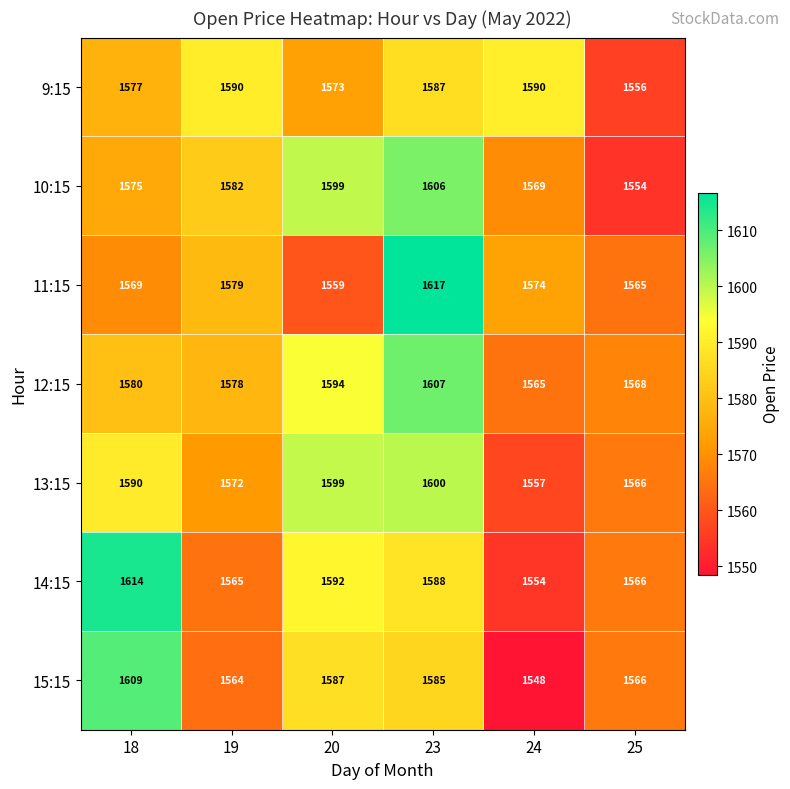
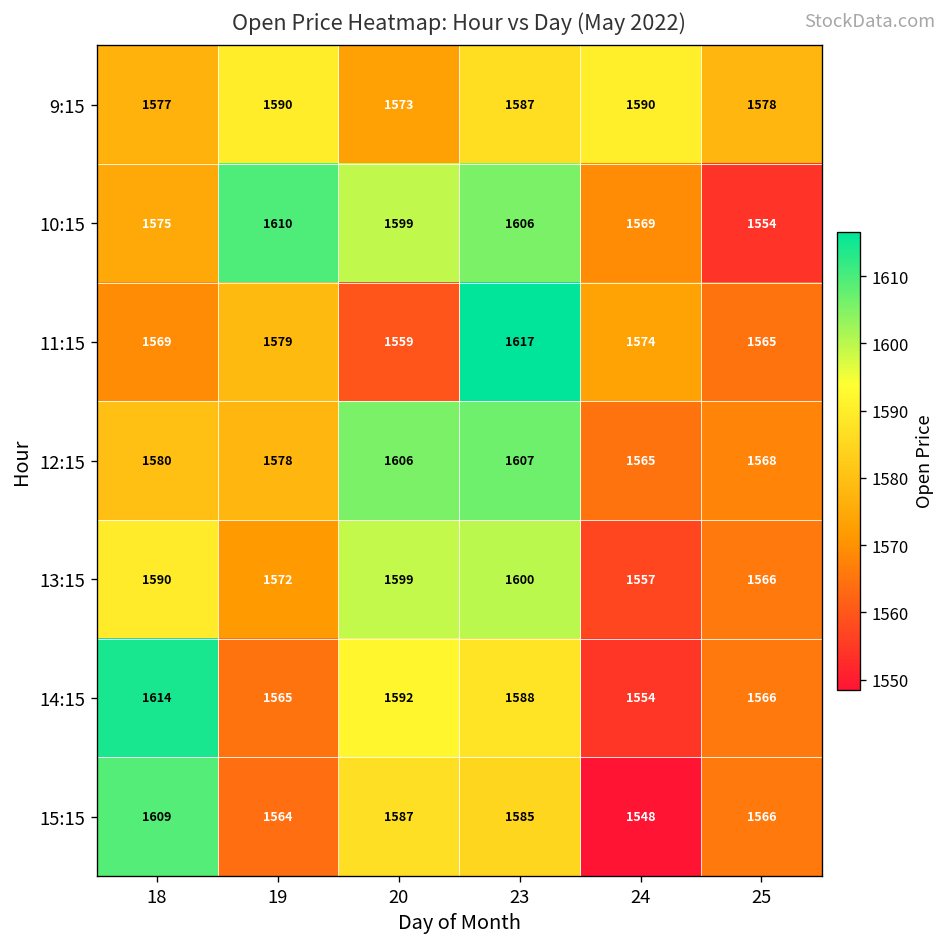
9:15, 25: 1556 -> 1578
10:15, 19: 1582 -> 1610
12:15, 20: 1594 -> 1606
